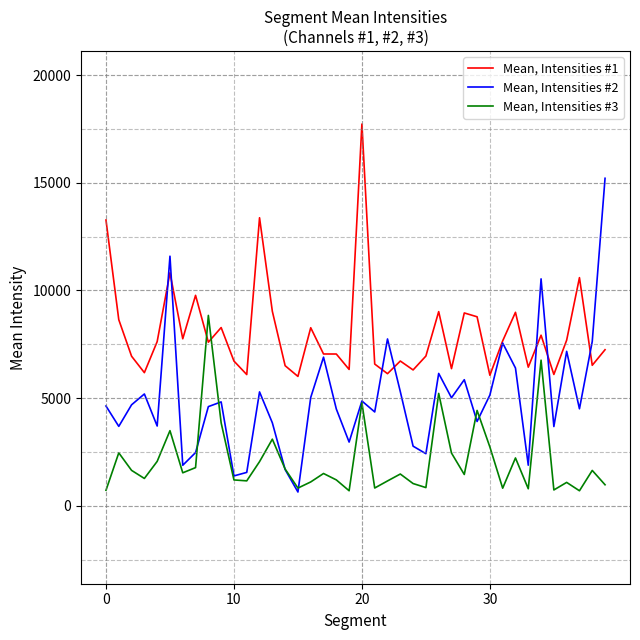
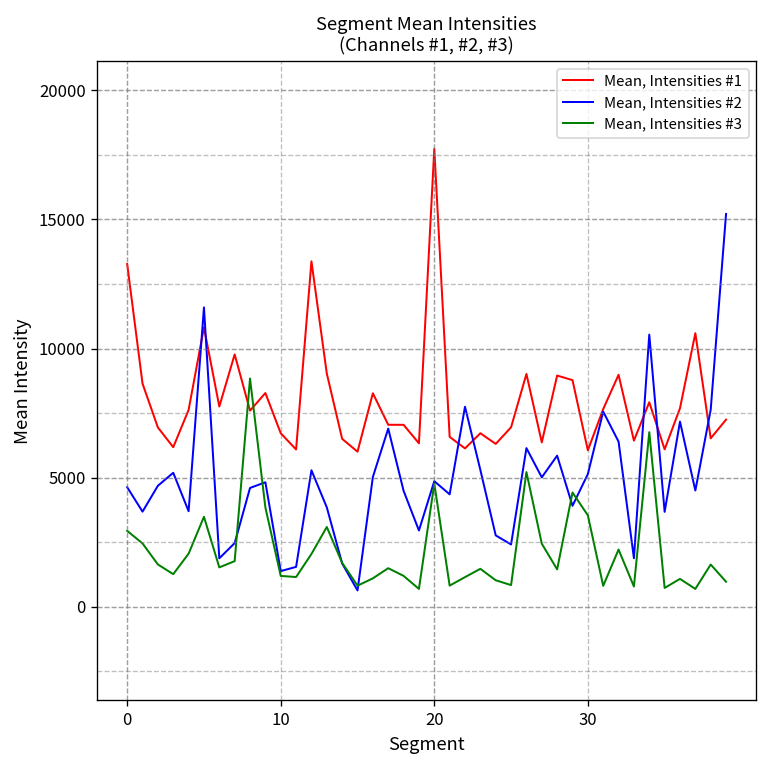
Mean, Intensities #3, 0: 700 -> 2900
Mean, Intensities #3, 30: 2700 -> 3500
